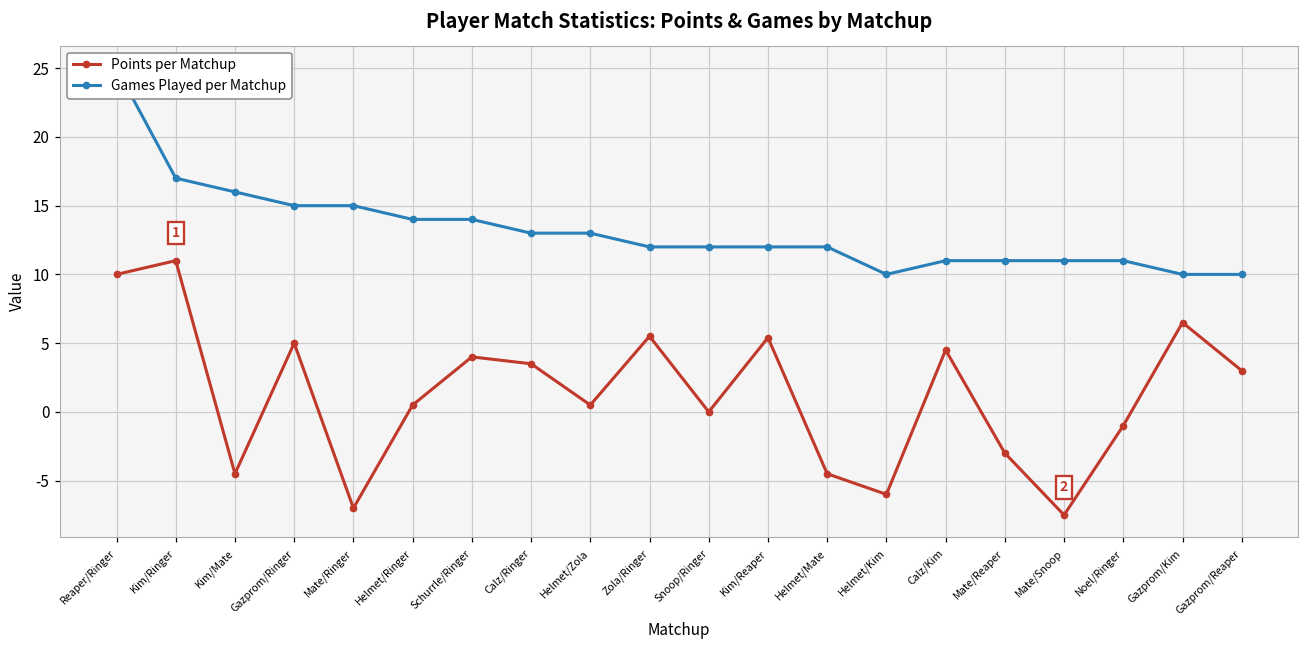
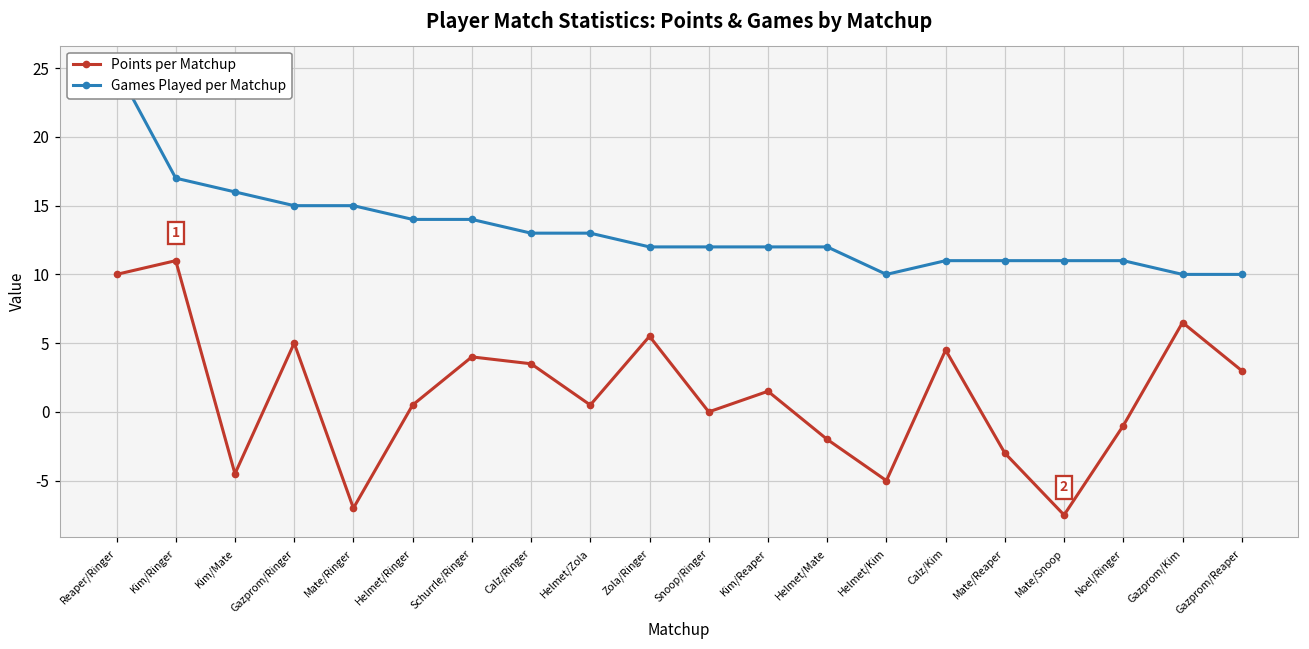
Points per Matchup, Kim/Reaper: 5.4 -> 1.5
Points per Matchup, Helmet/Mate: -4.5 -> -2.0
Points per Matchup, Helmet/Kim: -6 -> -5
